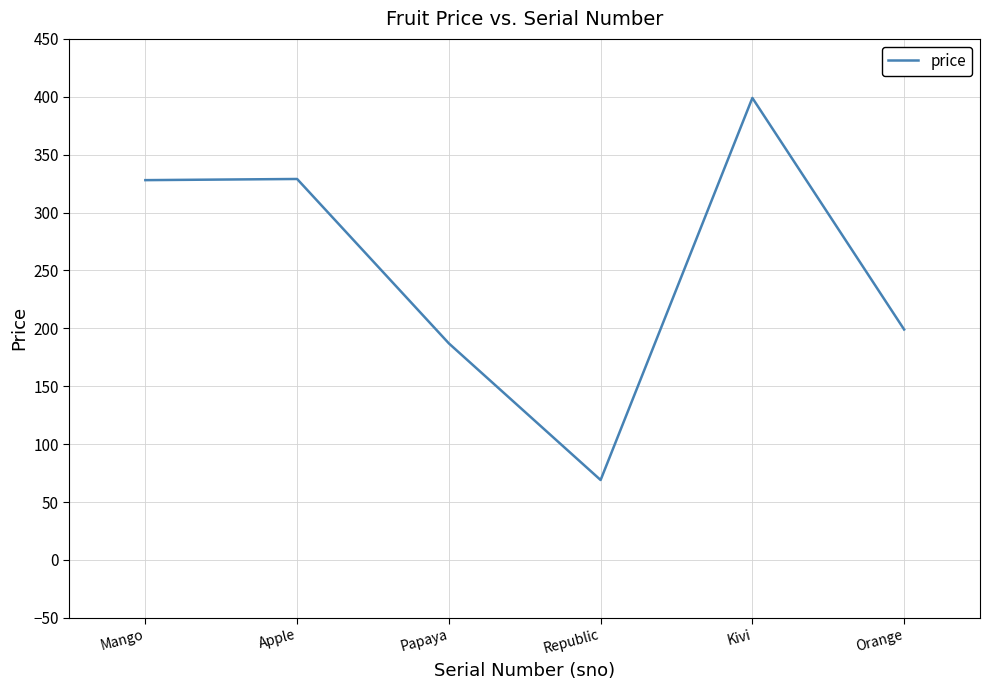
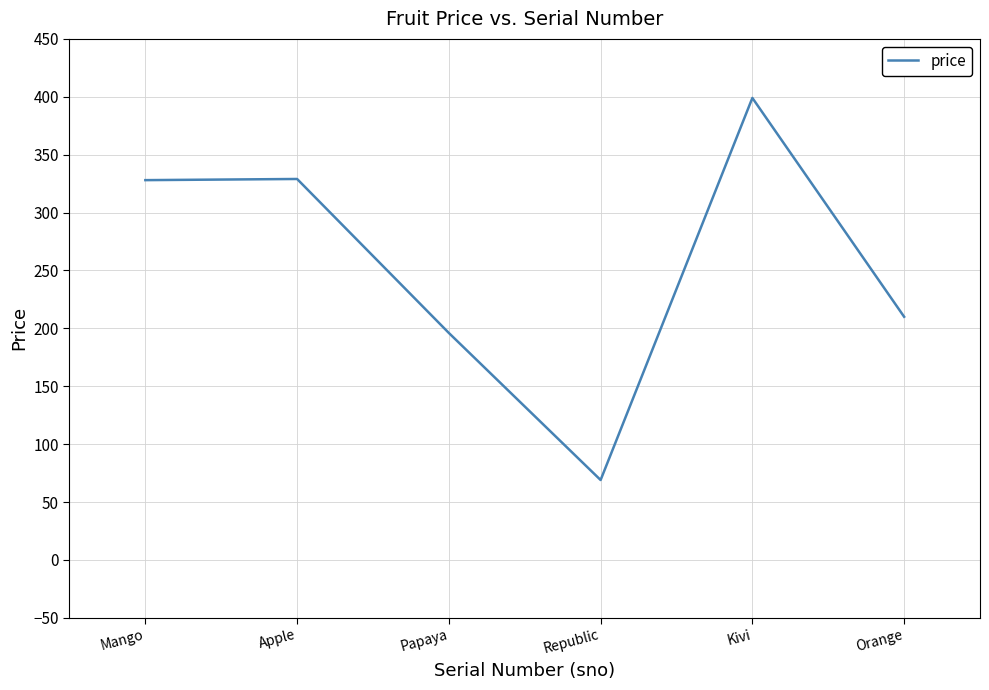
Papaya: 187 -> 196
Orange: 199 -> 210
